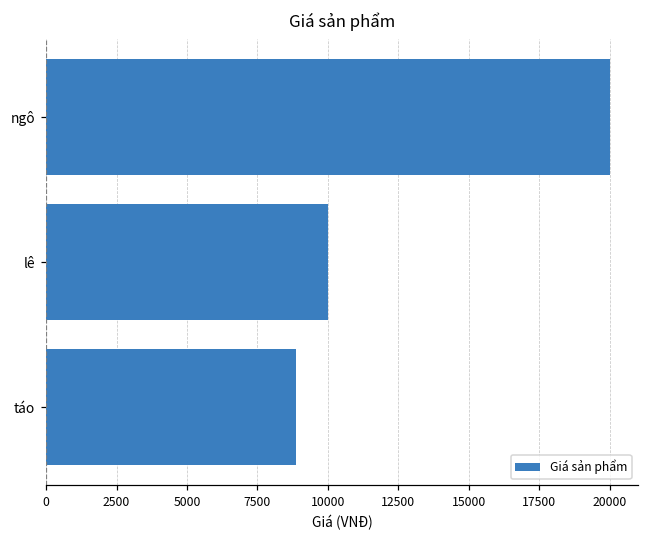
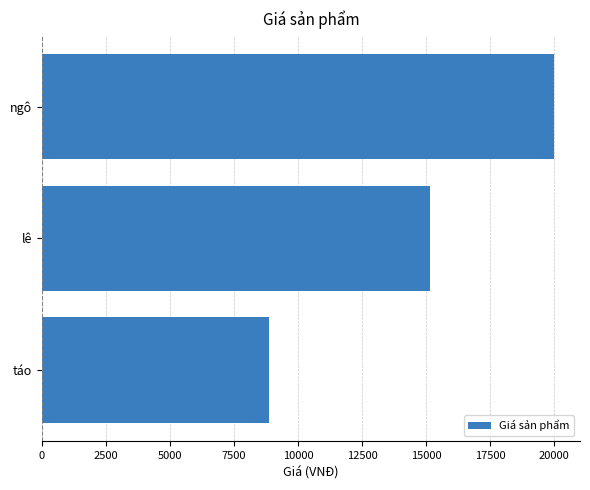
lê: 10000 -> 15100
